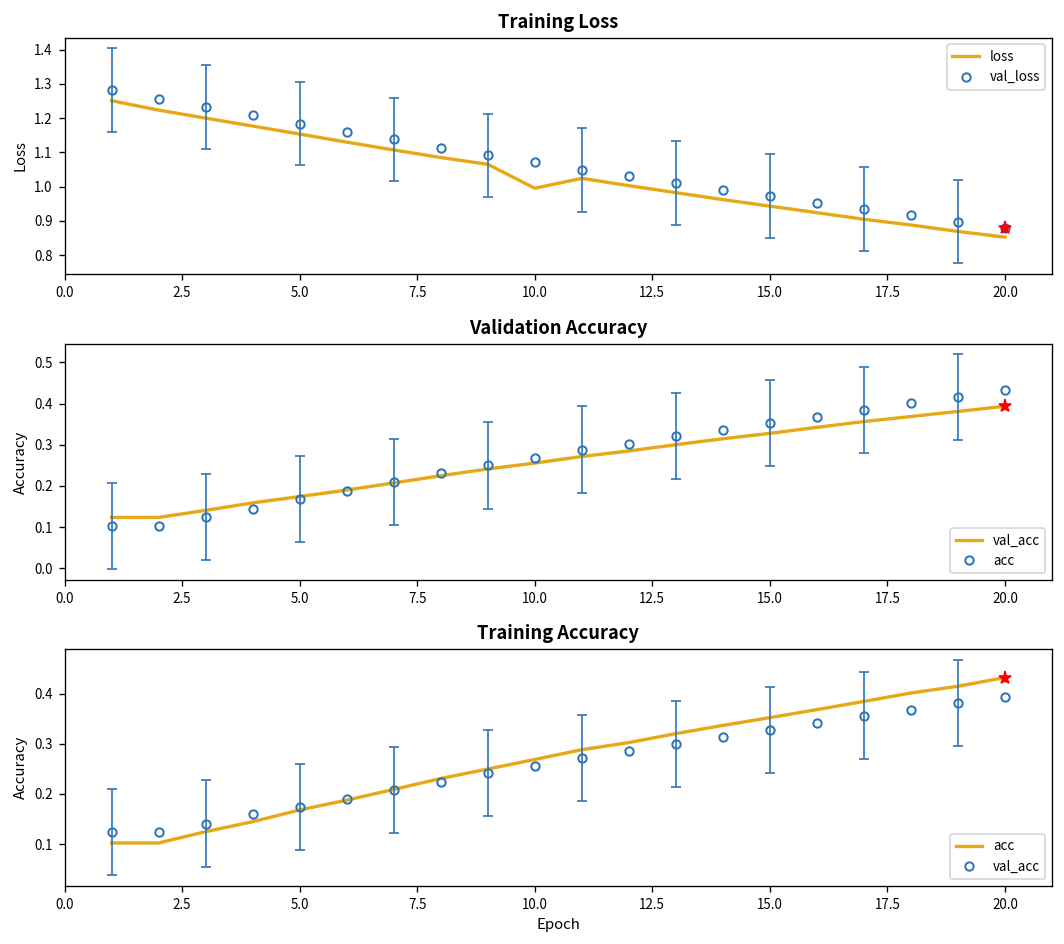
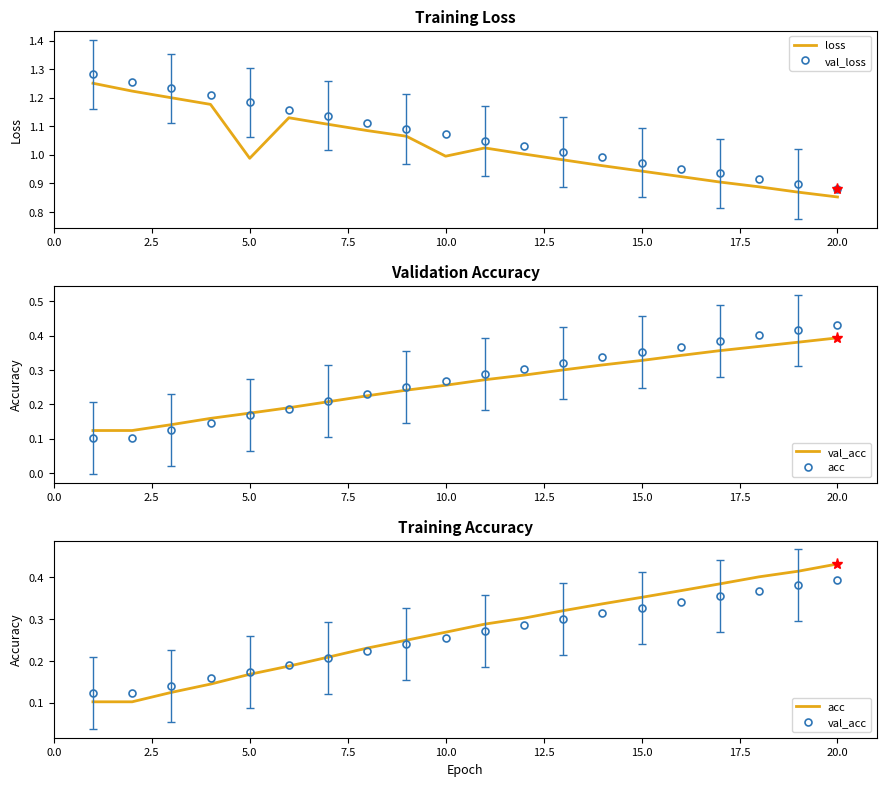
Training Loss, loss, 5.0: 1.15 -> 0.99
